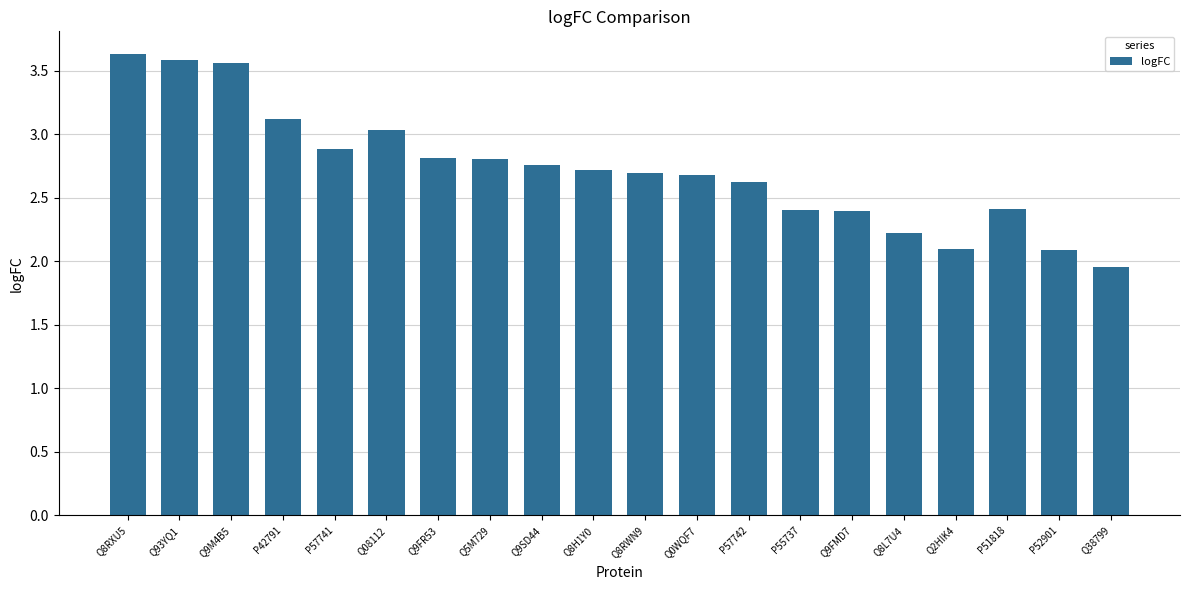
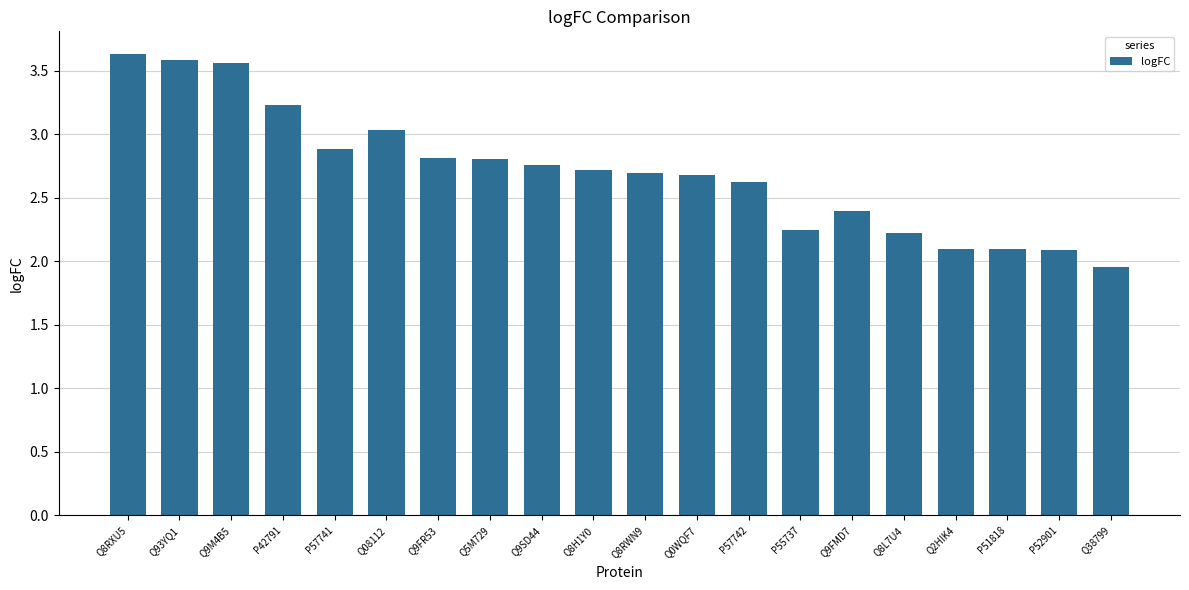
P42791: 3.12 -> 3.23
P55737: 2.41 -> 2.25
P51818: 2.42 -> 2.09
